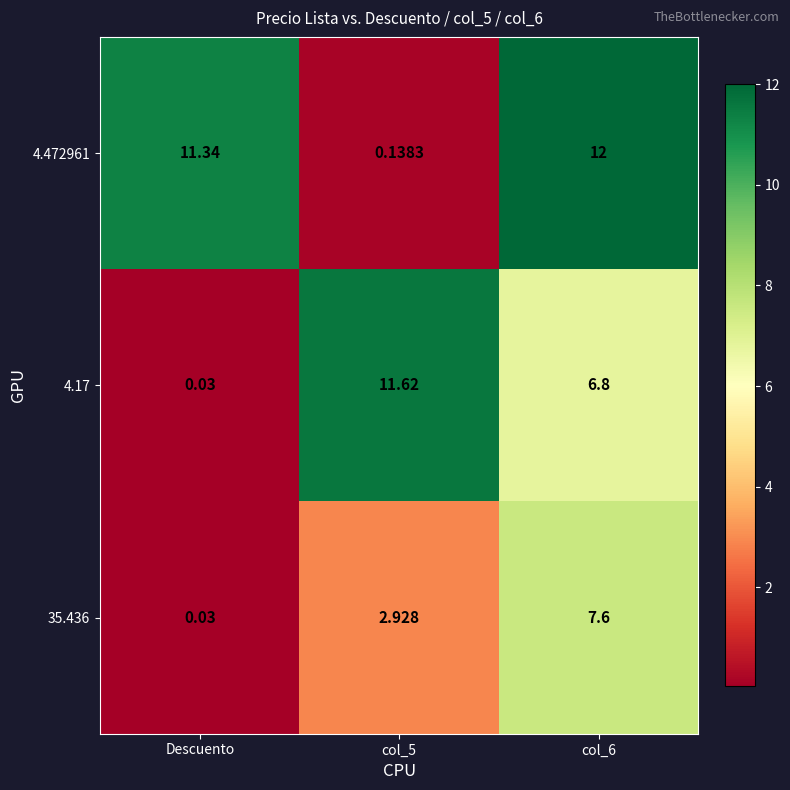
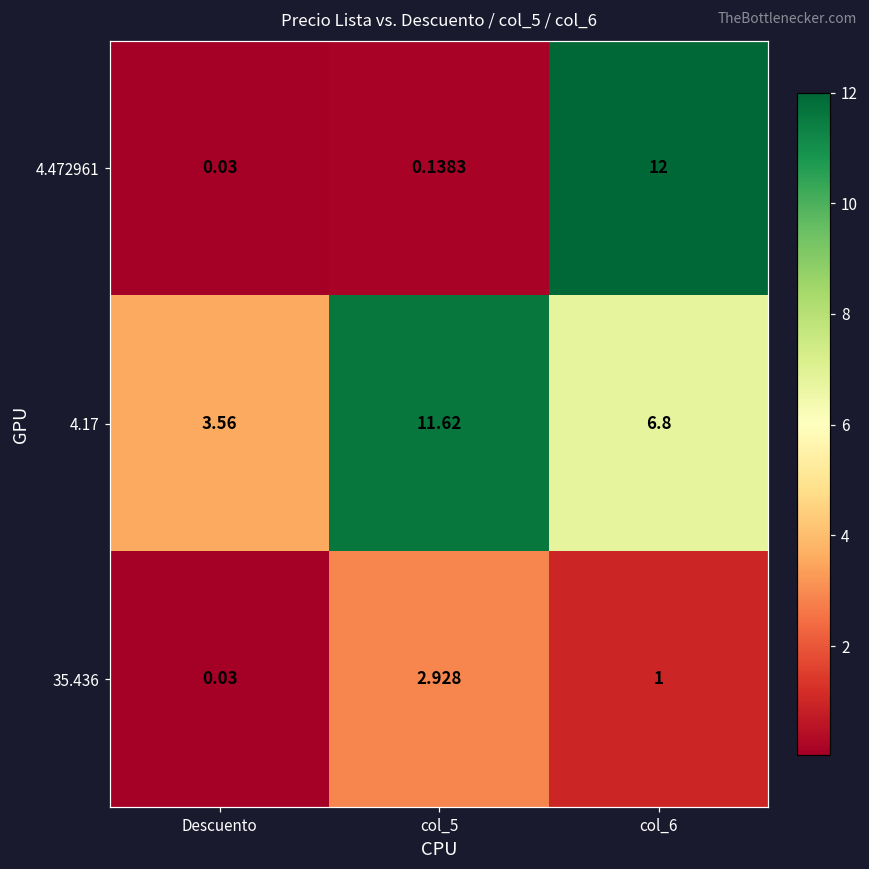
4.472961, Descuento: 11.34 -> 0.03
4.17, Descuento: 0.03 -> 3.56
35.436, col_6: 7.6 -> 1
